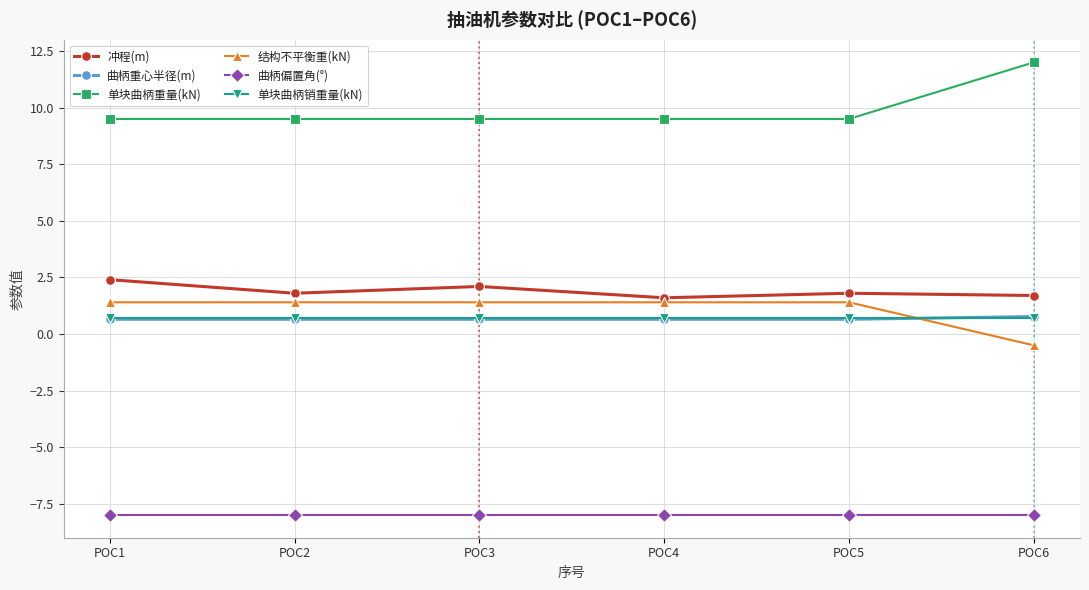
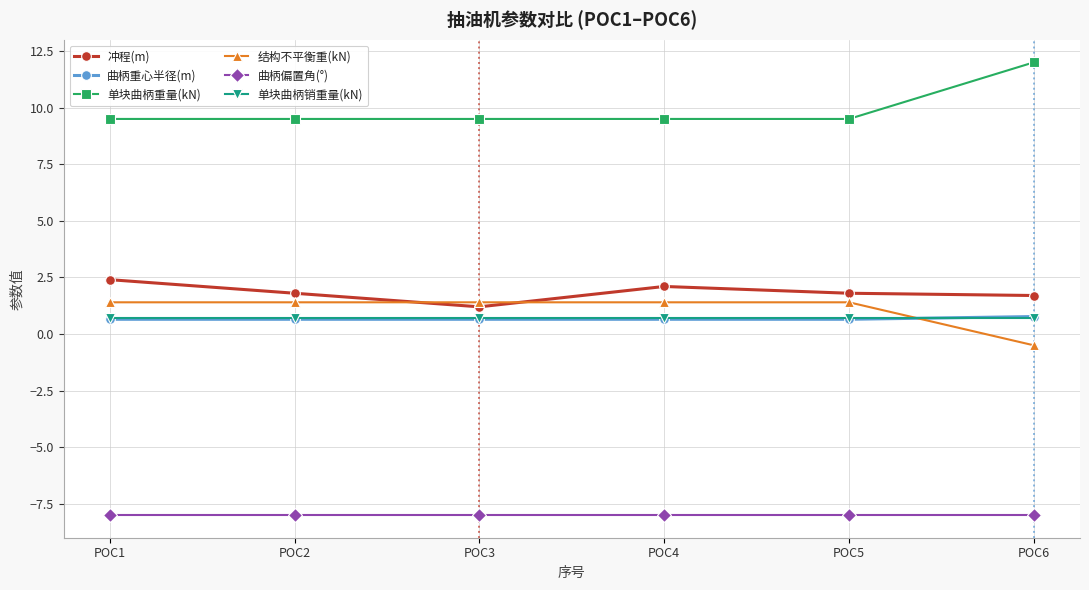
冲程(m), POC3: 2.1 -> 1.2
冲程(m), POC4: 1.6 -> 2.1
